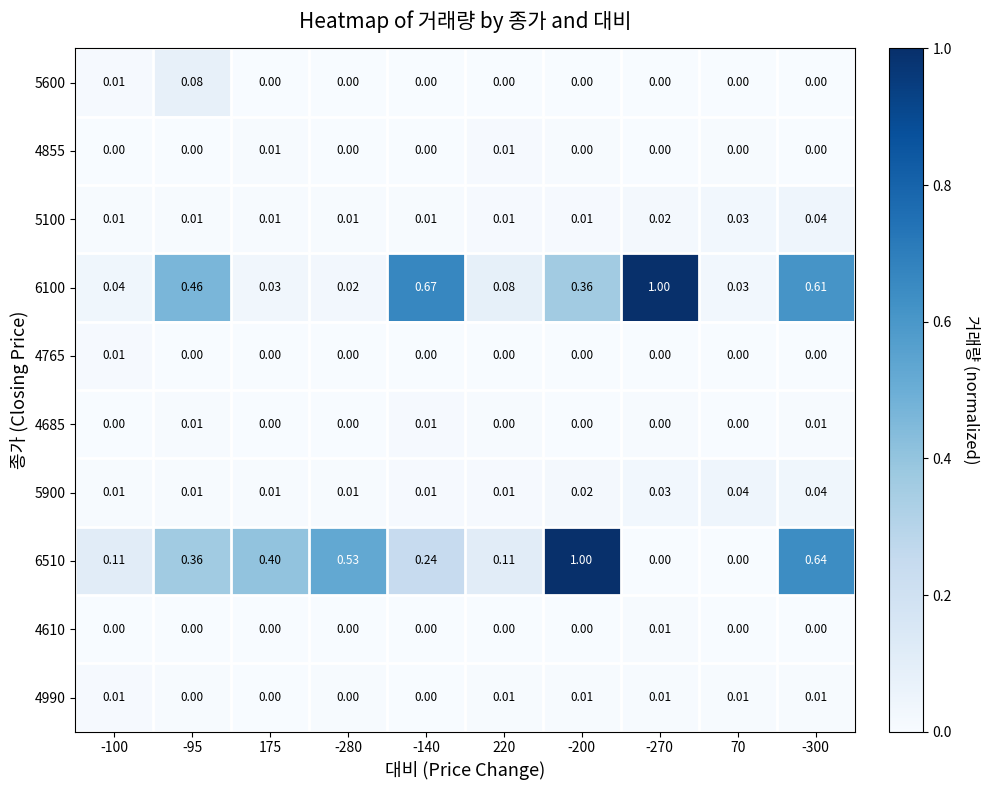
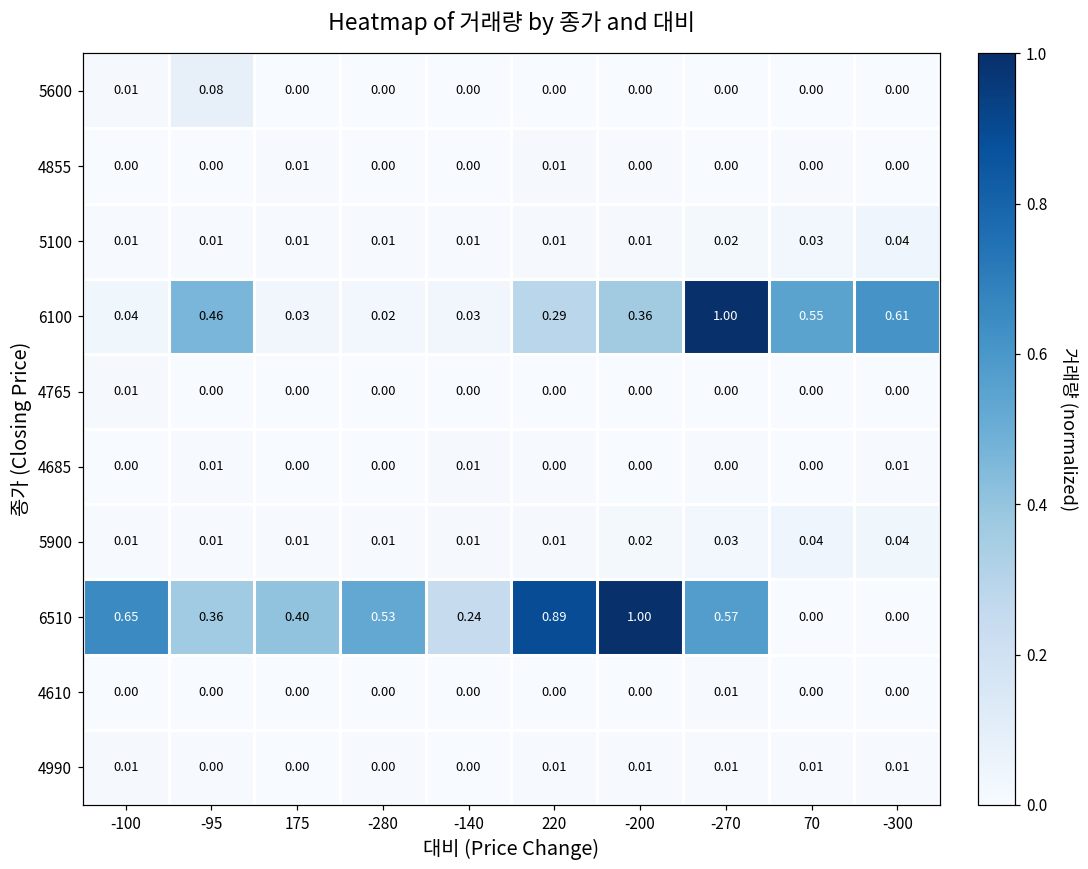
6100, -140: 0.67 -> 0.03
6100, 220: 0.08 -> 0.29
6100, 70: 0.03 -> 0.55
6510, -100: 0.11 -> 0.65
6510, 220: 0.11 -> 0.89
6510, -270: 0.00 -> 0.57
6510, -300: 0.64 -> 0.00
